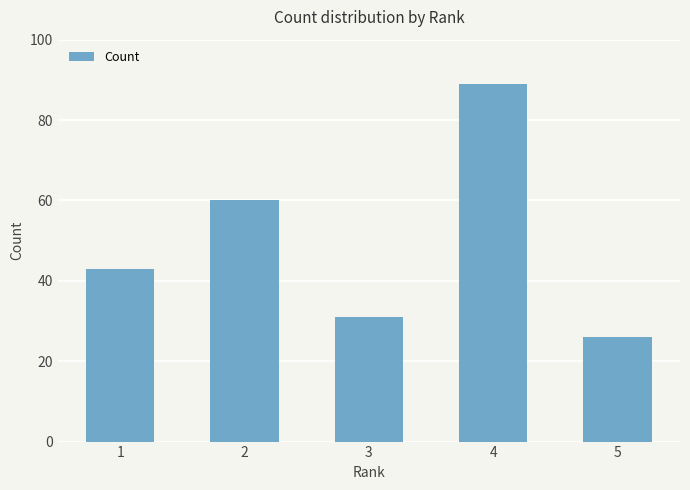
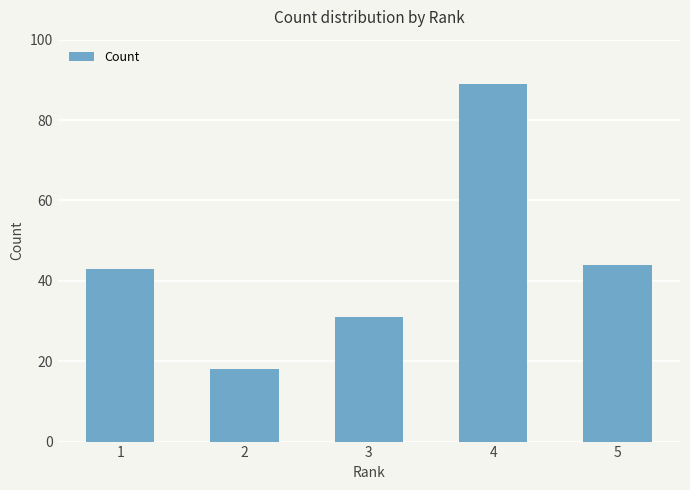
2: 60 -> 18
5: 26 -> 44
